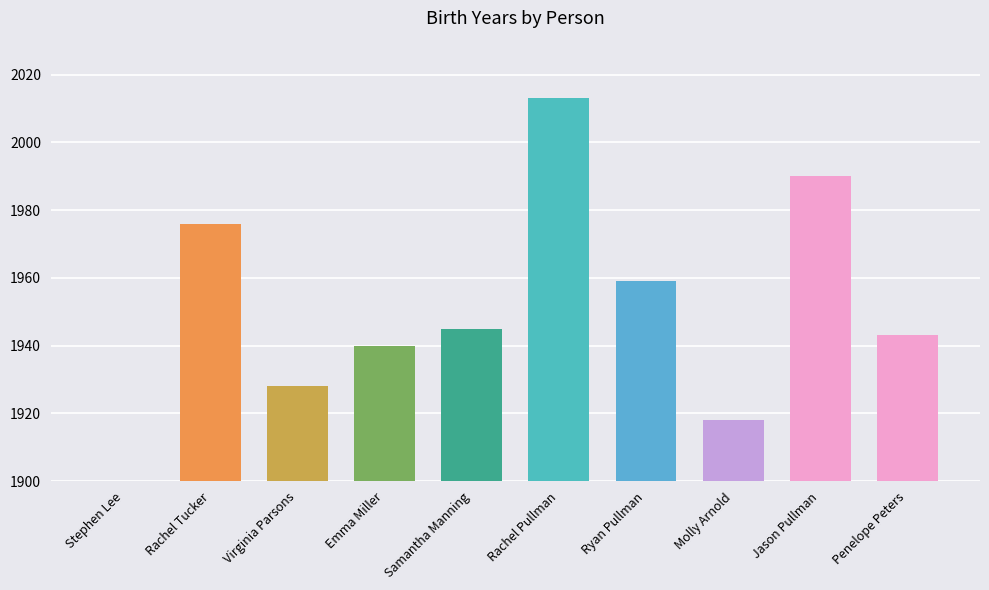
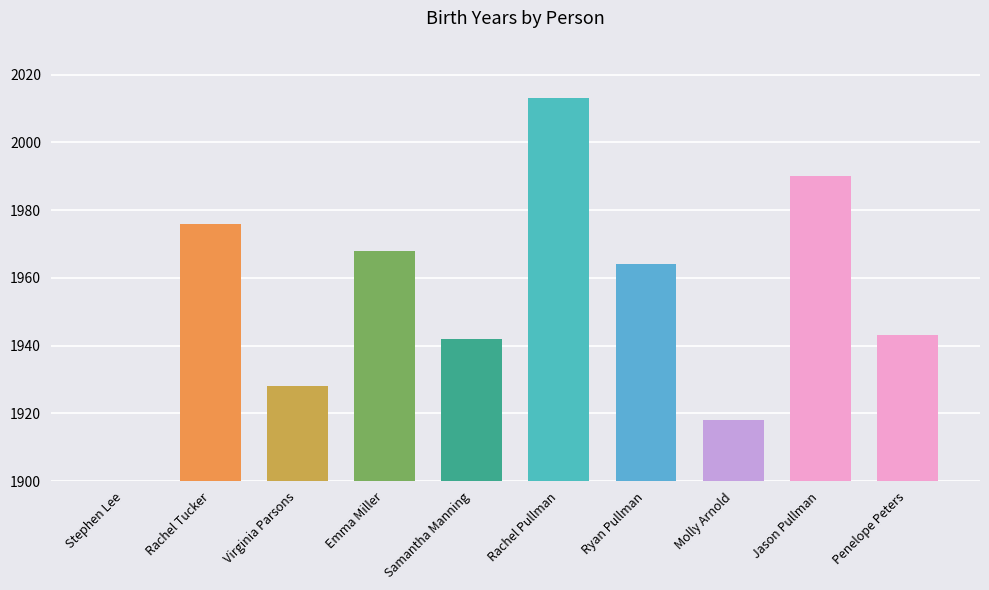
Emma Miller: 1940 -> 1968
Samantha Manning: 1945 -> 1942
Ryan Pullman: 1959 -> 1964
